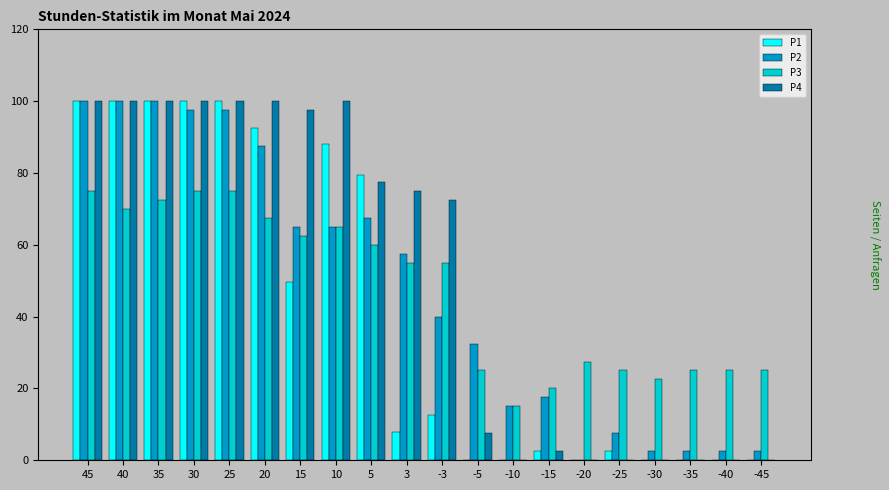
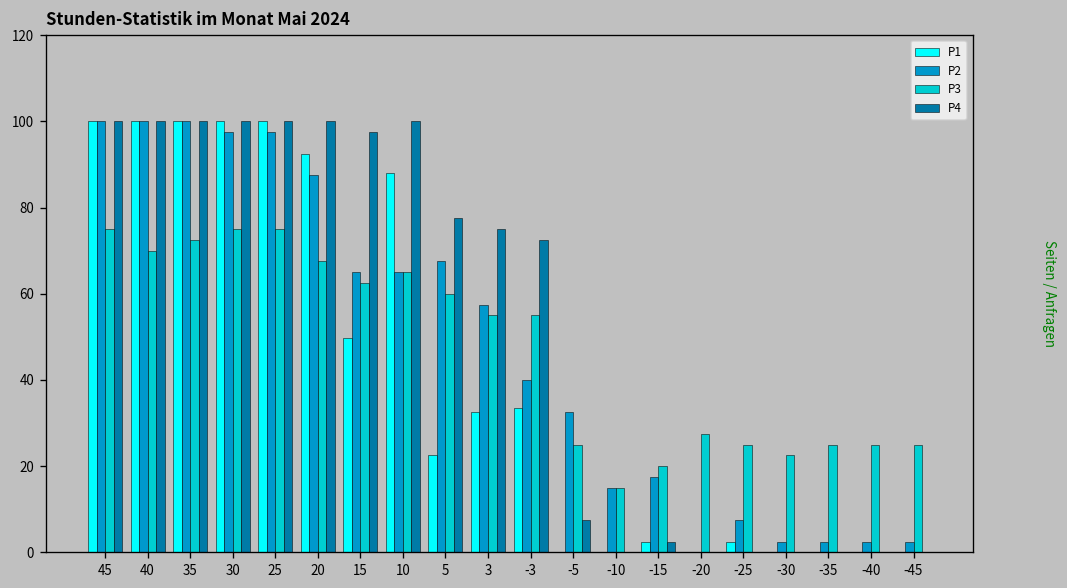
P1, 5: 79 -> 23
P1, 3: 8 -> 33
P1, -3: 13 -> 33
